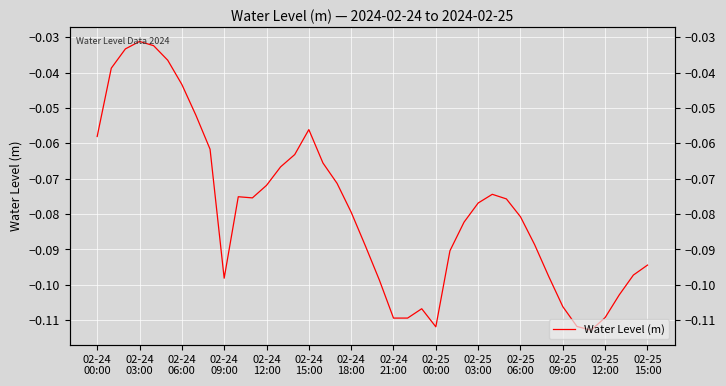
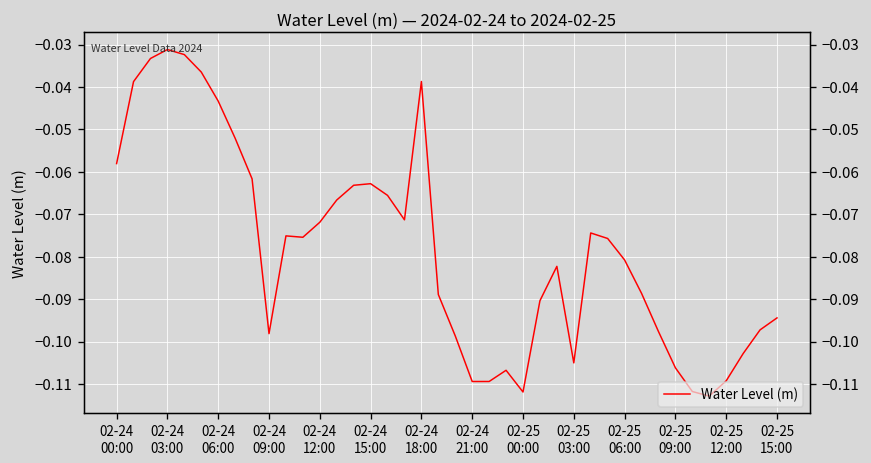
02-24 15:00: -0.056 -> -0.063
02-24 18:00: -0.079 -> -0.039
02-25 03:00: -0.077 -> -0.105
